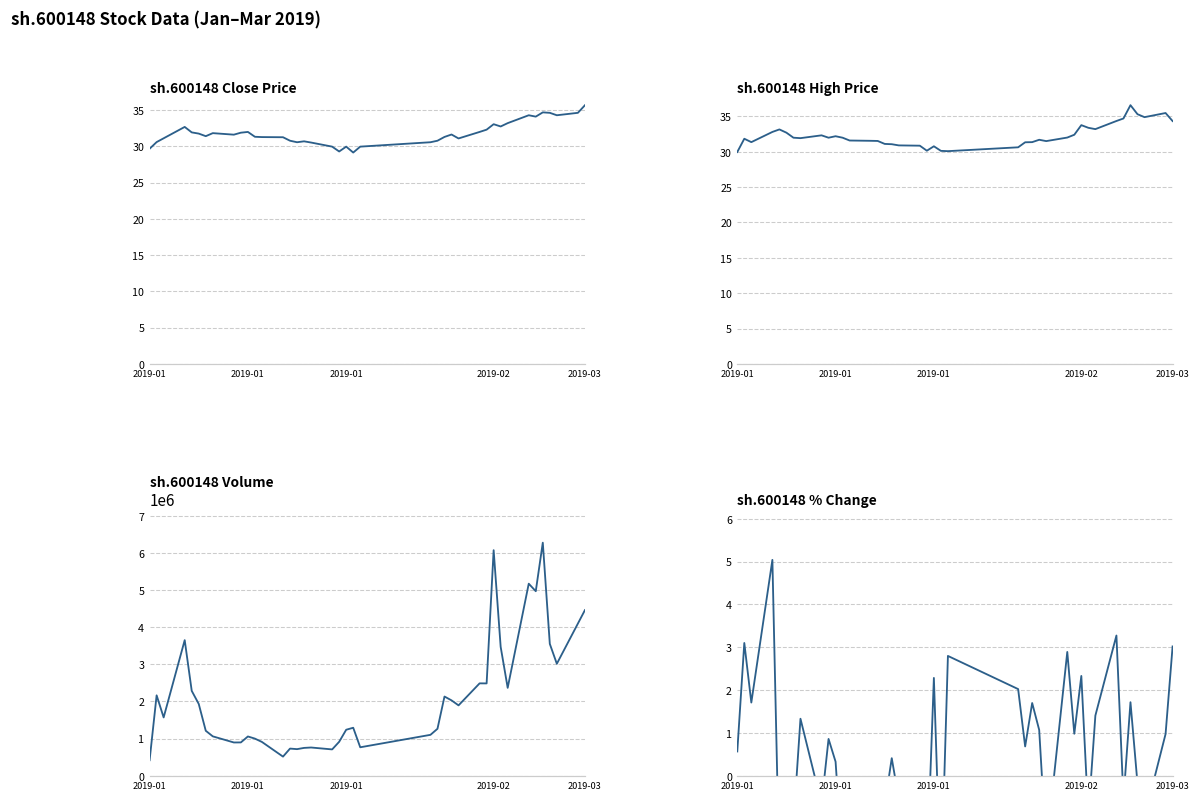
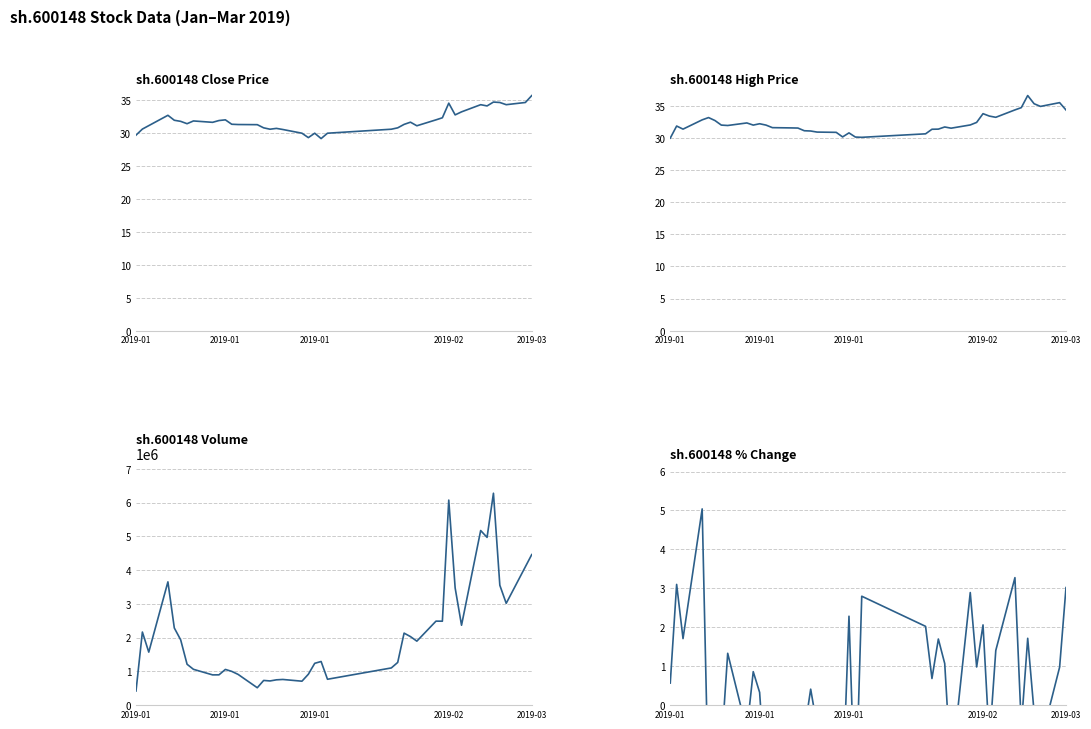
sh.600148 Close Price, 2019-02: 33 -> 35
sh.600148 % Change, 2019-02: 2.3 -> 2.1
